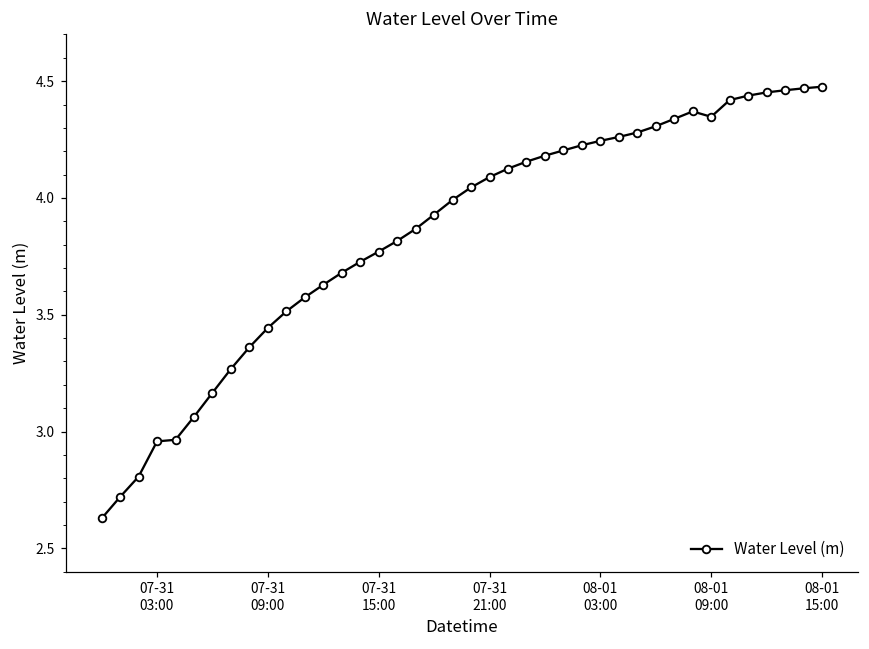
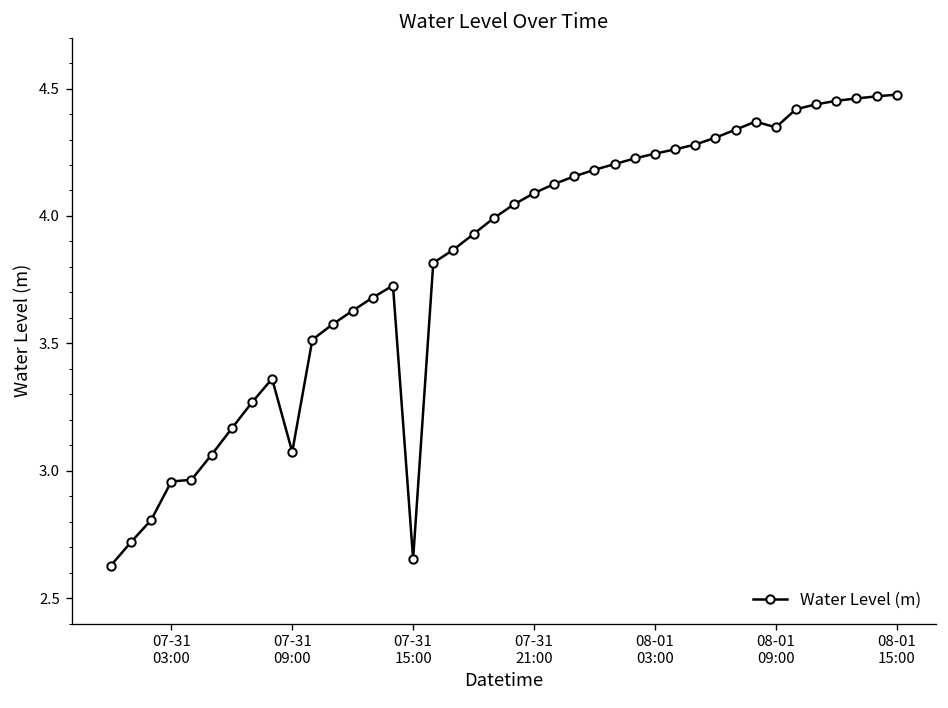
07-31 09:00: 3.44 -> 3.07
07-31 15:00: 3.77 -> 2.65
